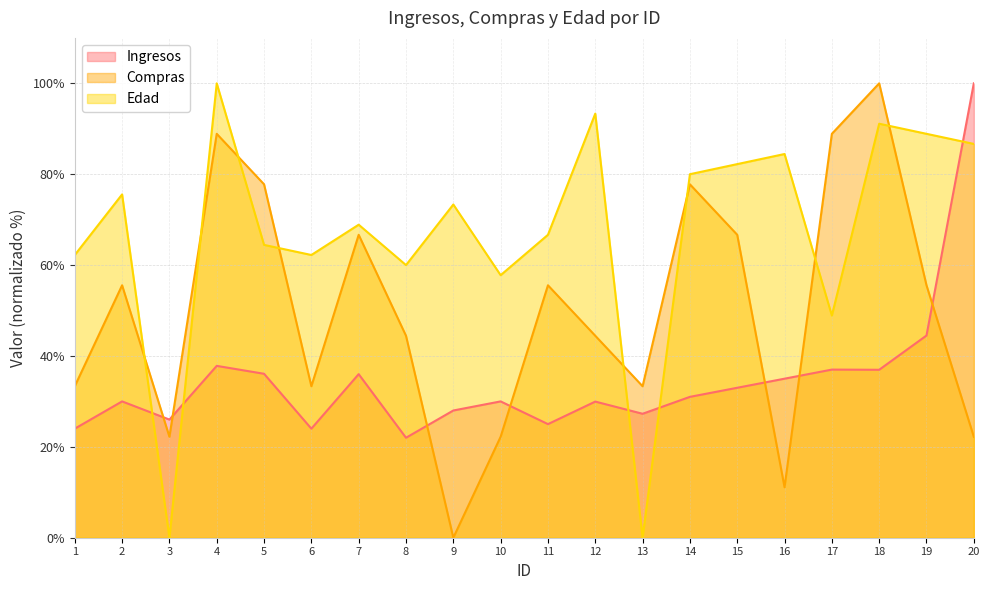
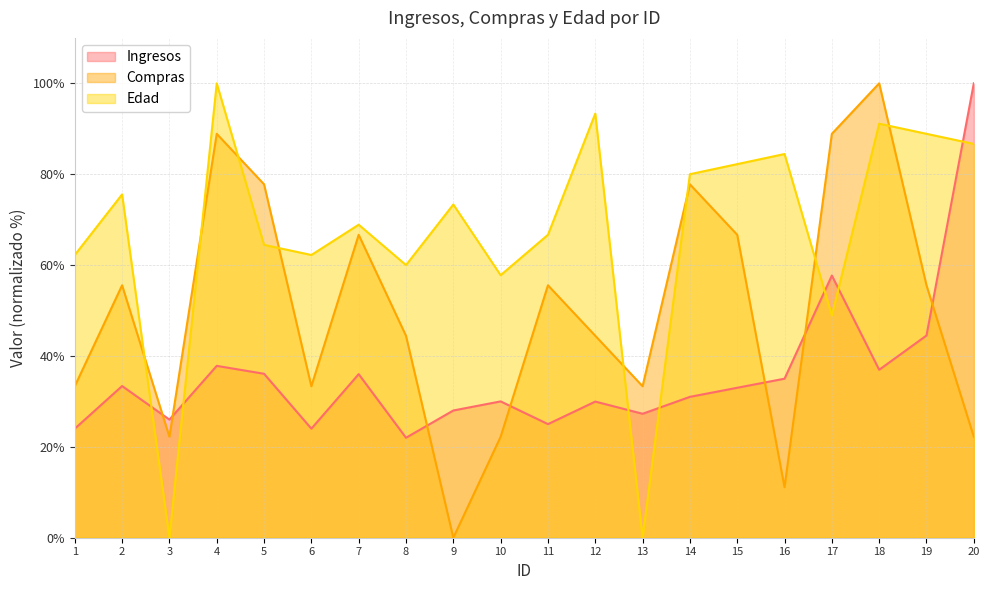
Ingresos, 2: 30% -> 33%
Ingresos, 17: 37% -> 58%
